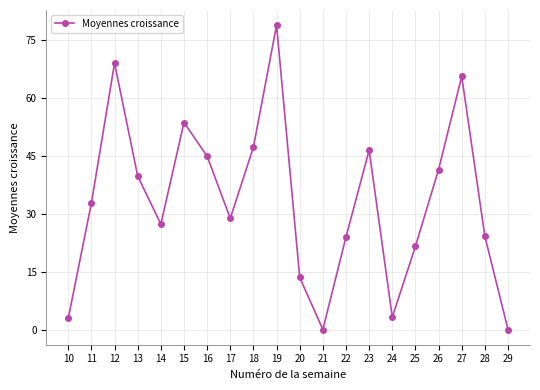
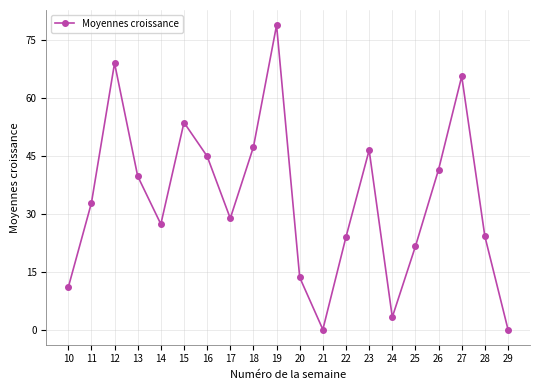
10: 3 -> 11
